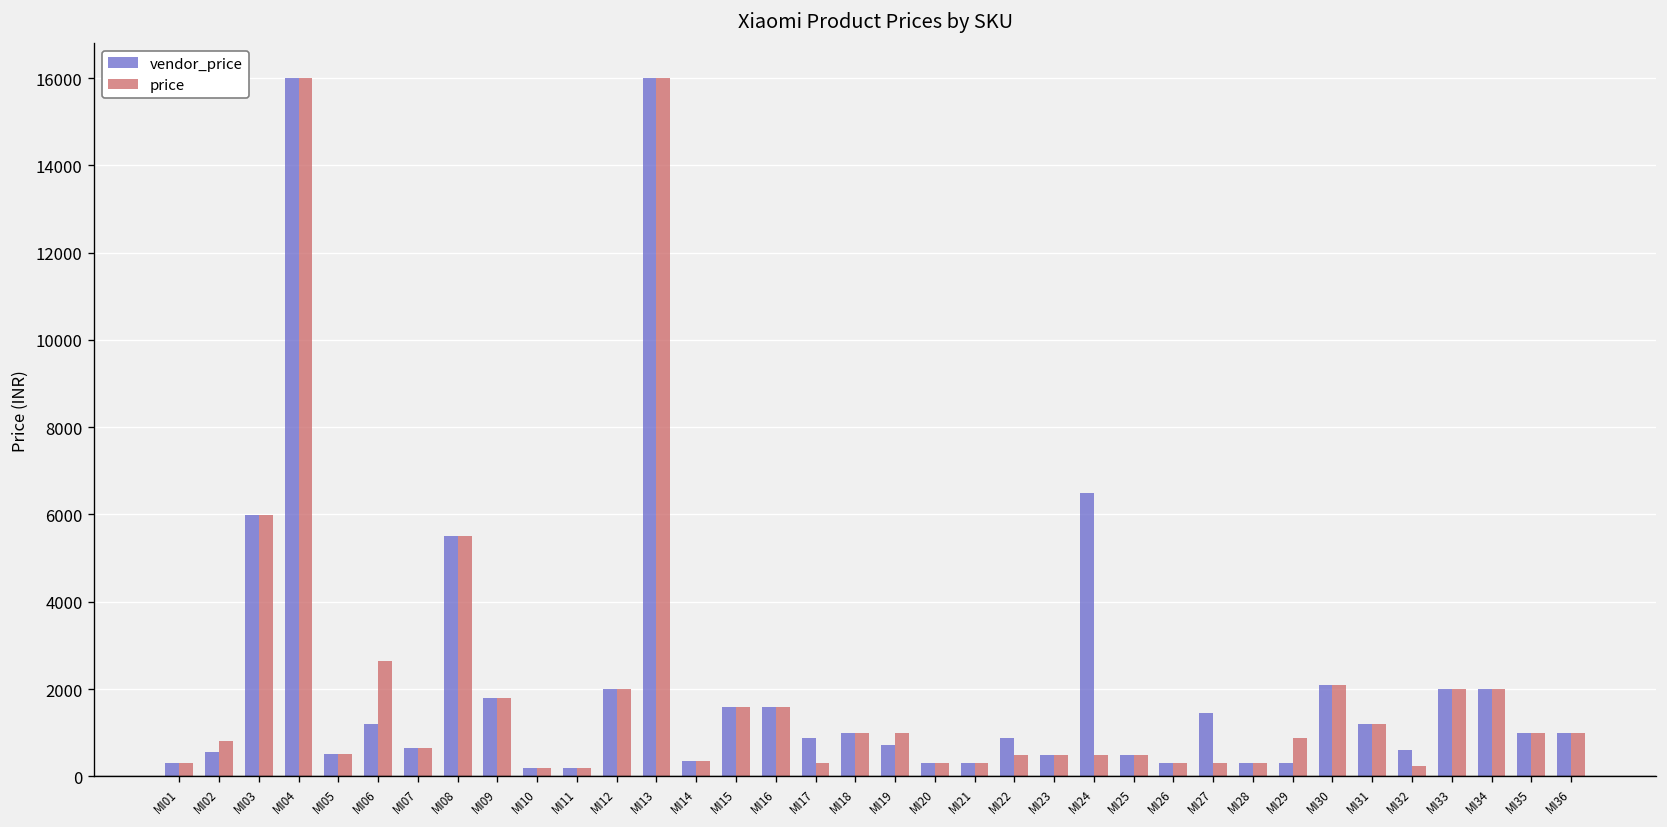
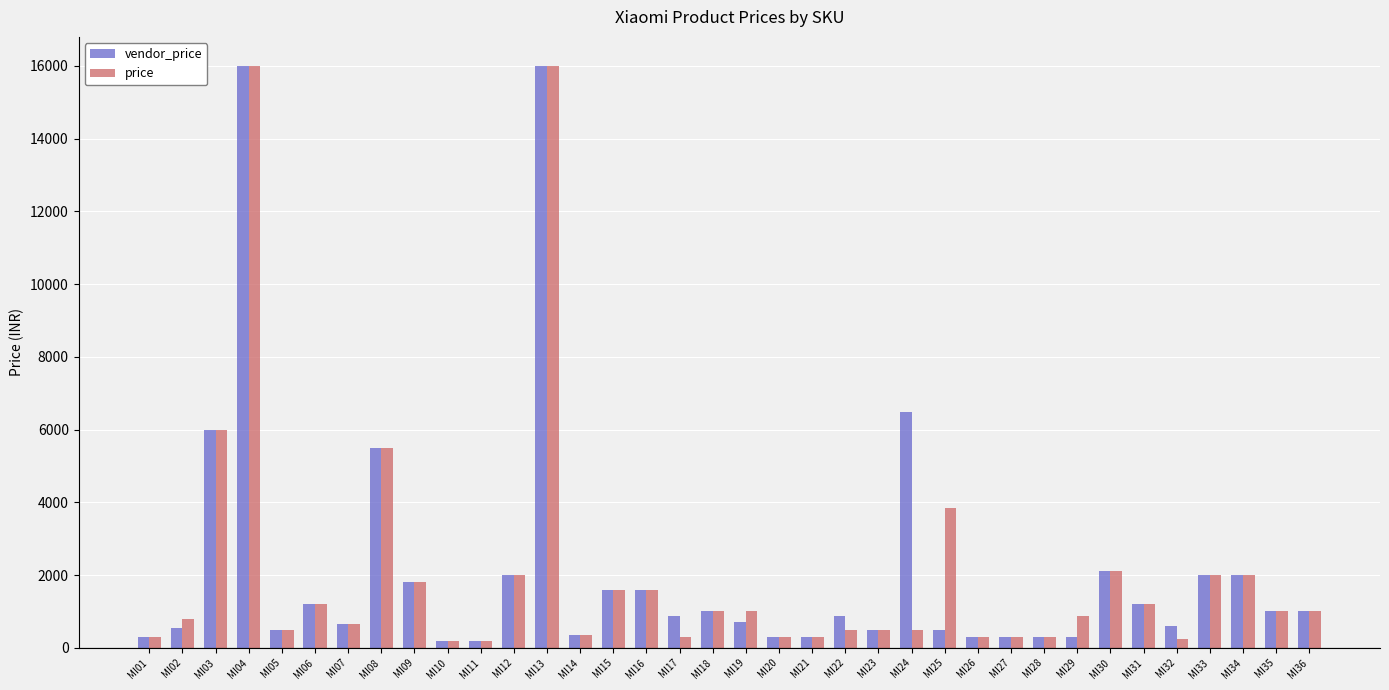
price, MI06: 2600 -> 1200
price, MI25: 500 -> 3900
vendor_price, MI27: 1400 -> 300
